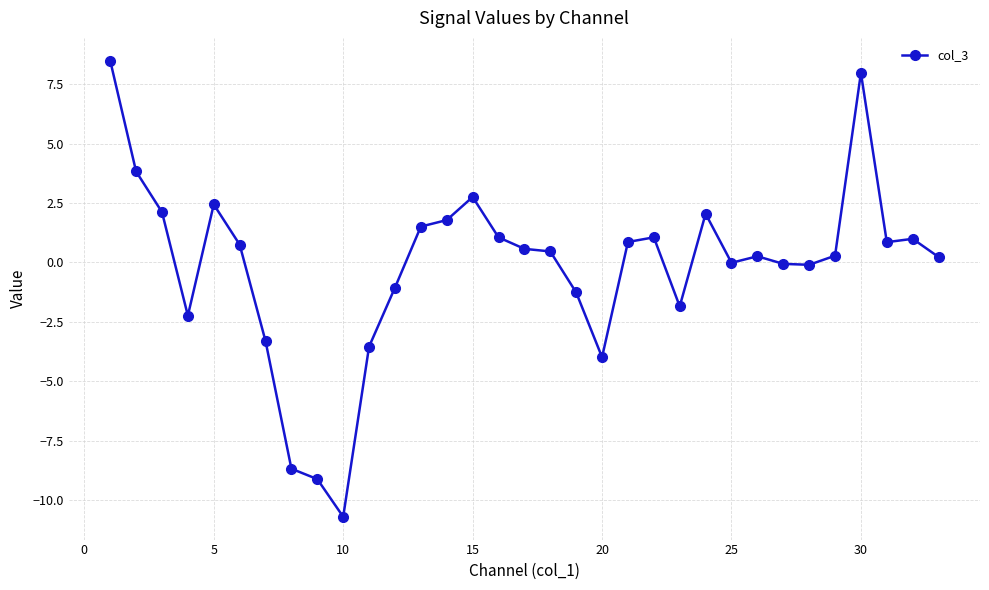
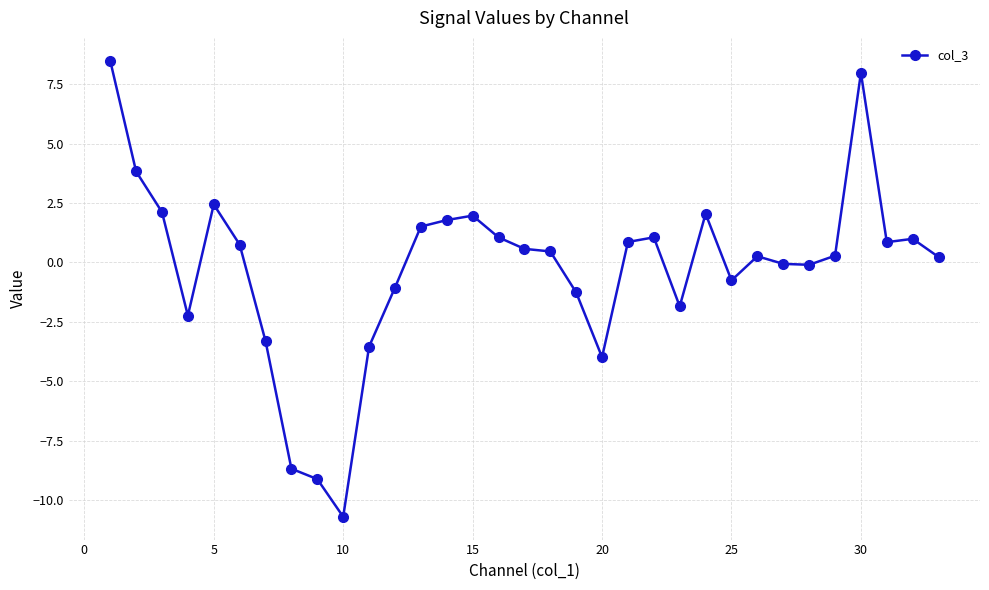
15: 2.8 -> 2.0
25: 0.0 -> -0.8
